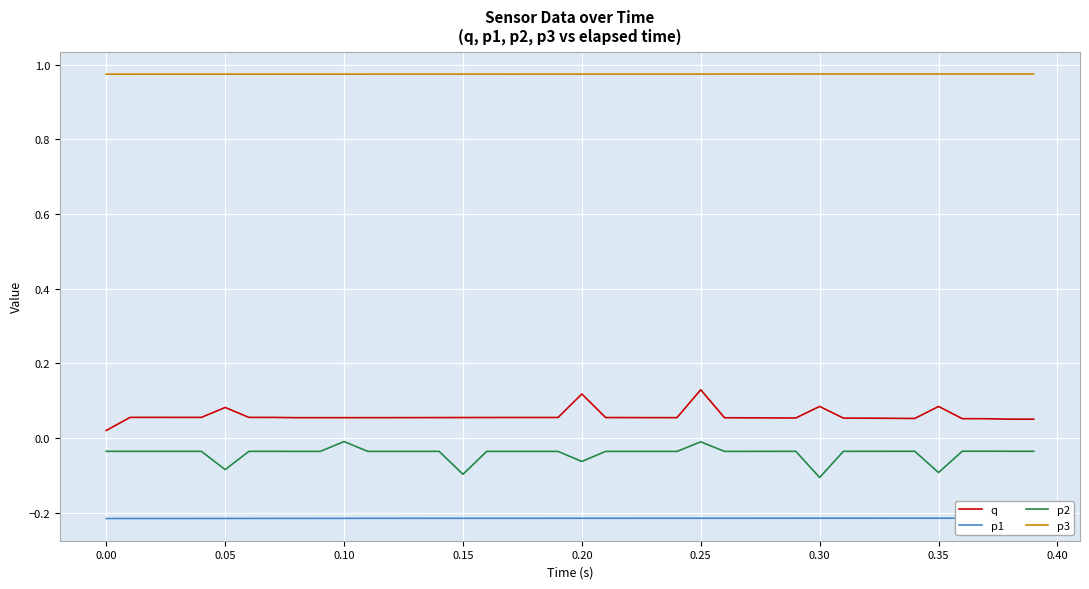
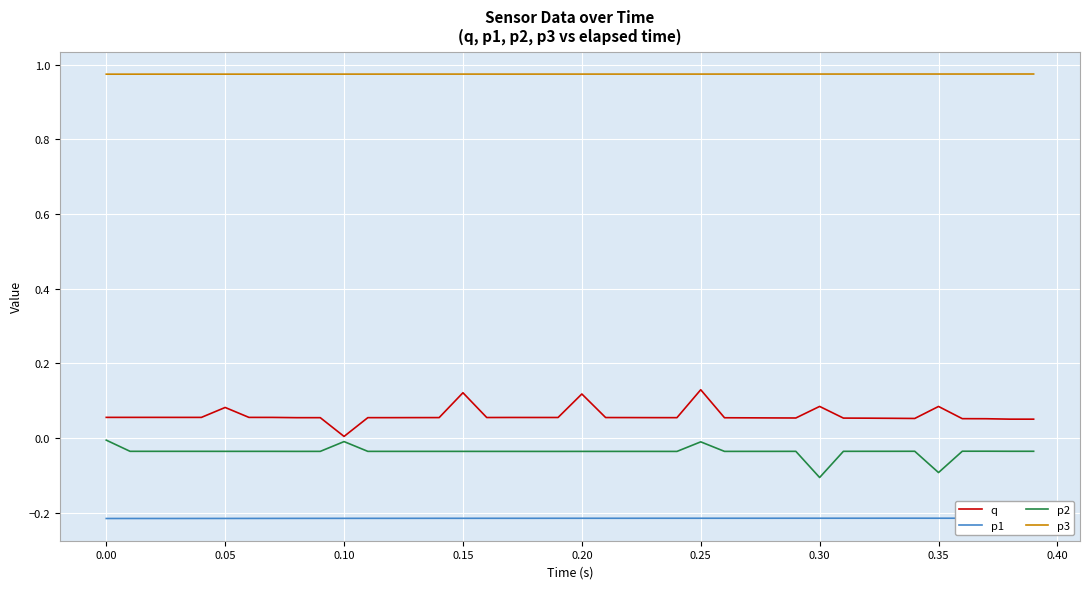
q, 0.00: 0.02 -> 0.06
p2, 0.00: -0.04 -> -0.01
p2, 0.05: -0.08 -> -0.04
q, 0.10: 0.05 -> 0.00
q, 0.15: 0.06 -> 0.12
p2, 0.15: -0.10 -> -0.04
p2, 0.20: -0.06 -> -0.04
